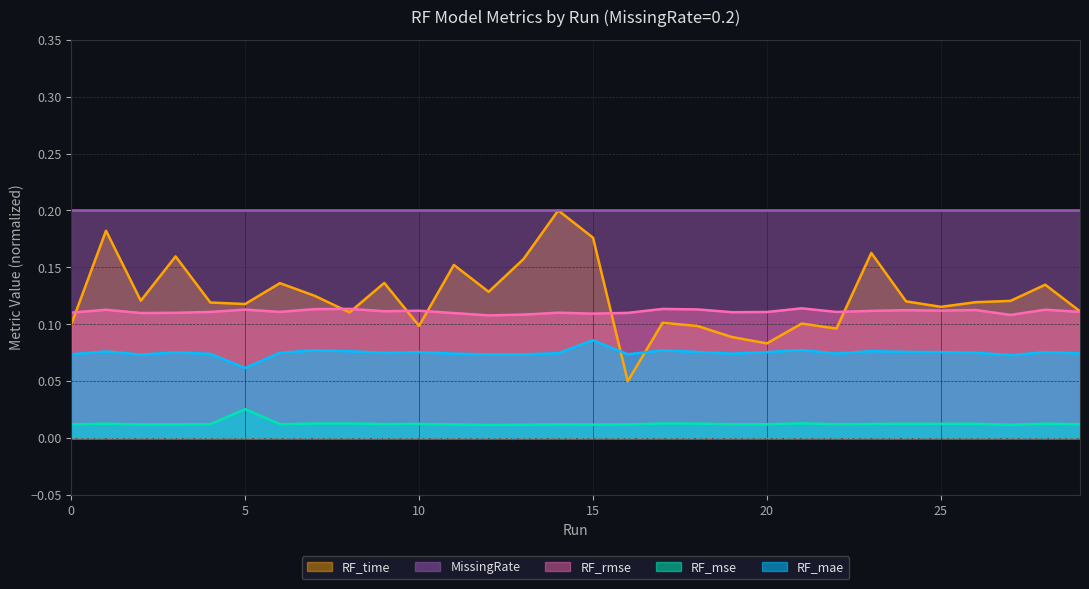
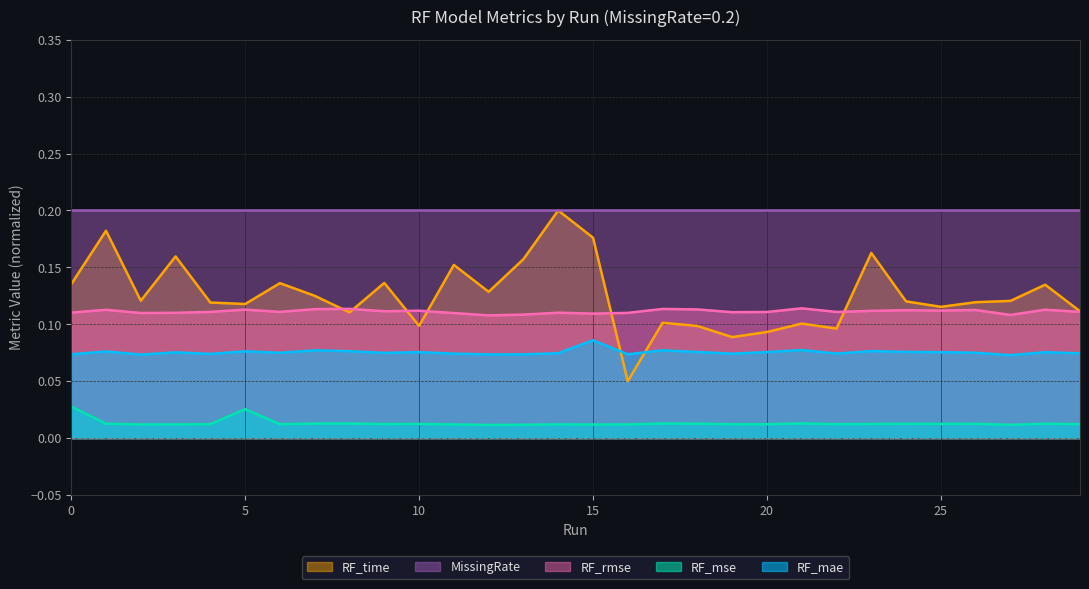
RF_time, 0: 0.100 -> 0.135
RF_mse, 0: 0.012 -> 0.028
RF_mae, 5: 0.062 -> 0.076
RF_time, 20: 0.083 -> 0.093
